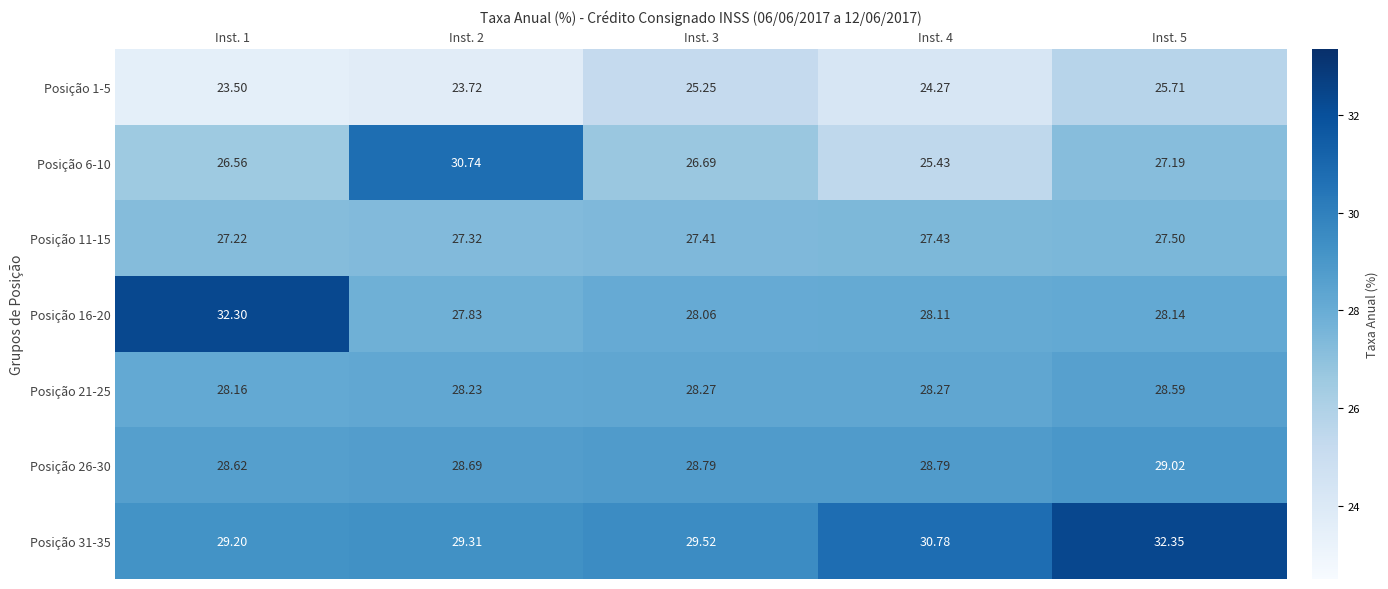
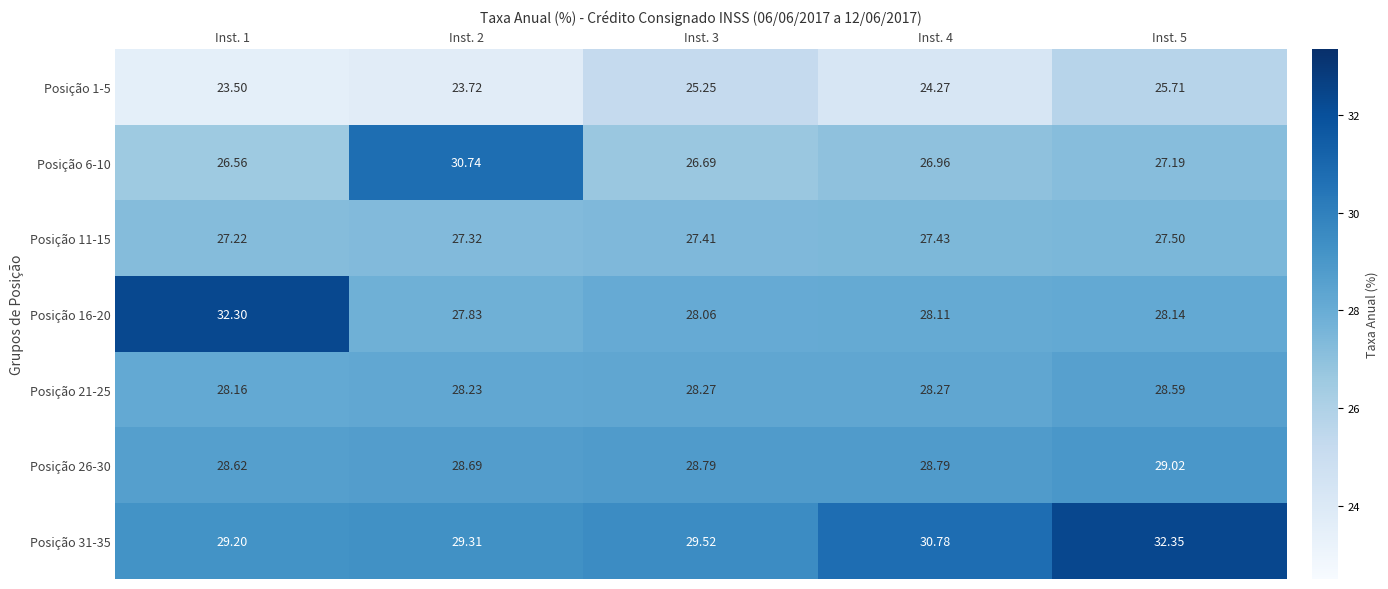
Posição 6-10, Inst. 4: 25.43 -> 26.96
